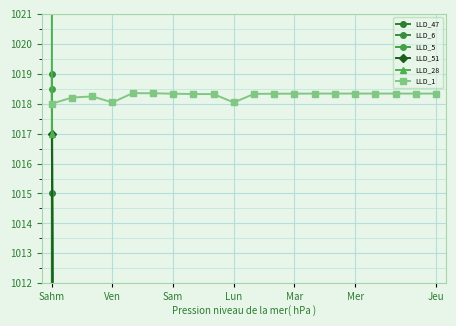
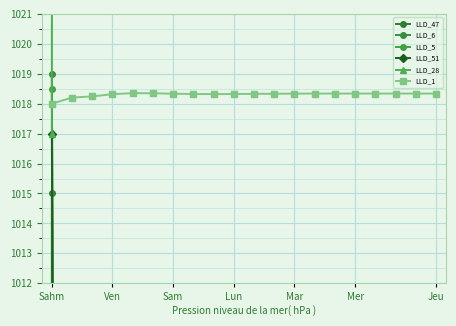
LLD_1, Ven: 1018.0 -> 1018.3
LLD_1, Lun: 1018.0 -> 1018.3
